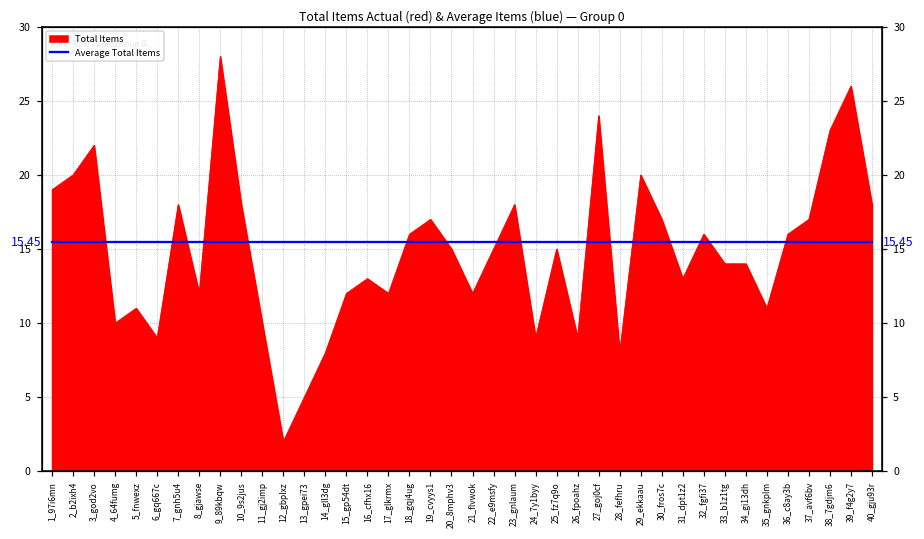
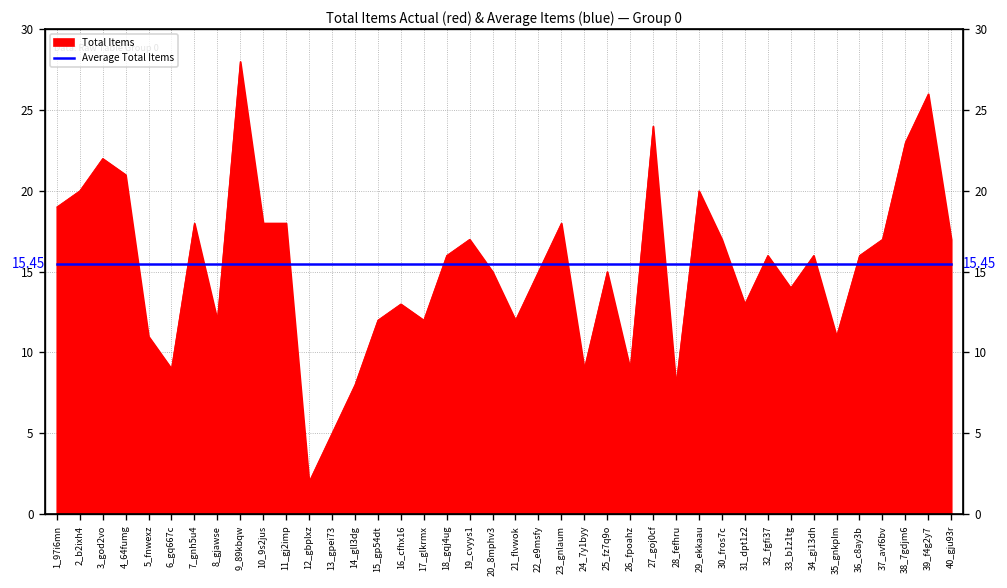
Total Items, 4_64fumg: 10 -> 21
Total Items, 11_gj2imp: 10 -> 18
Total Items, 34_gi13dh: 14 -> 16
Total Items, 40_gju93r: 18 -> 17
